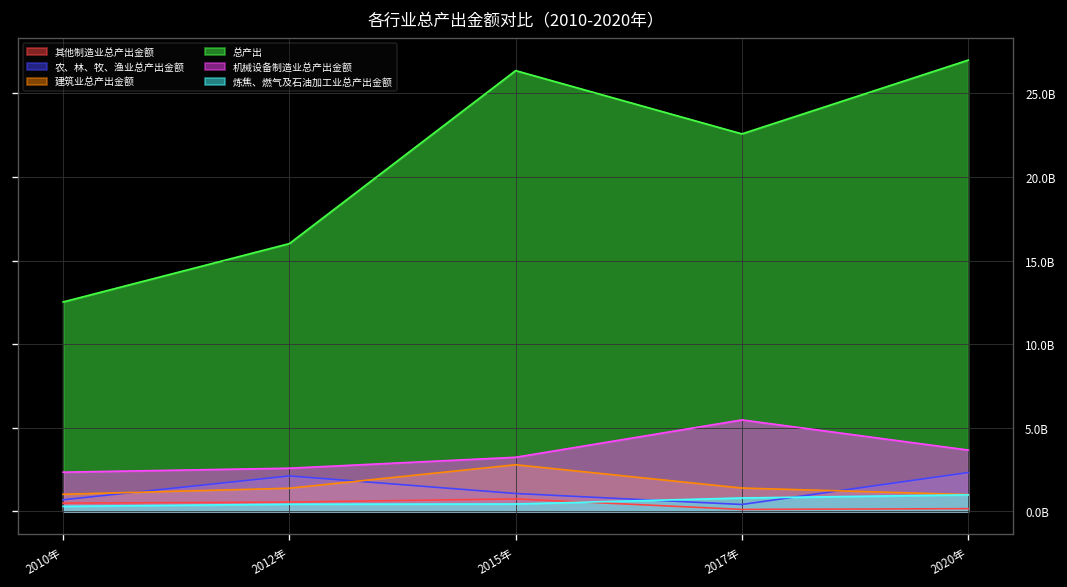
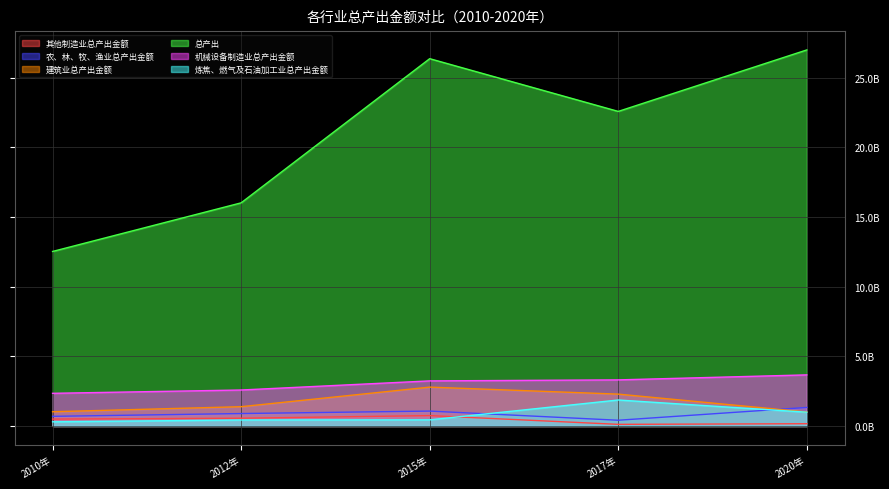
农、林、牧、渔业总产出金额, 2012年: 2100000000 -> 900000000
建筑业总产出金额, 2017年: 1400000000 -> 2300000000
机械设备制造业总产出金额, 2017年: 5500000000 -> 3300000000
炼焦、燃气及石油加工业总产出金额, 2017年: 800000000 -> 1900000000
农、林、牧、渔业总产出金额, 2020年: 2300000000 -> 1300000000
